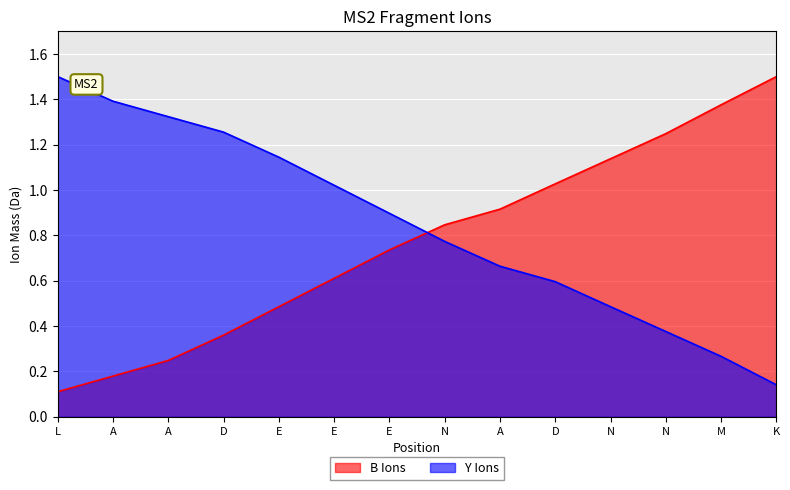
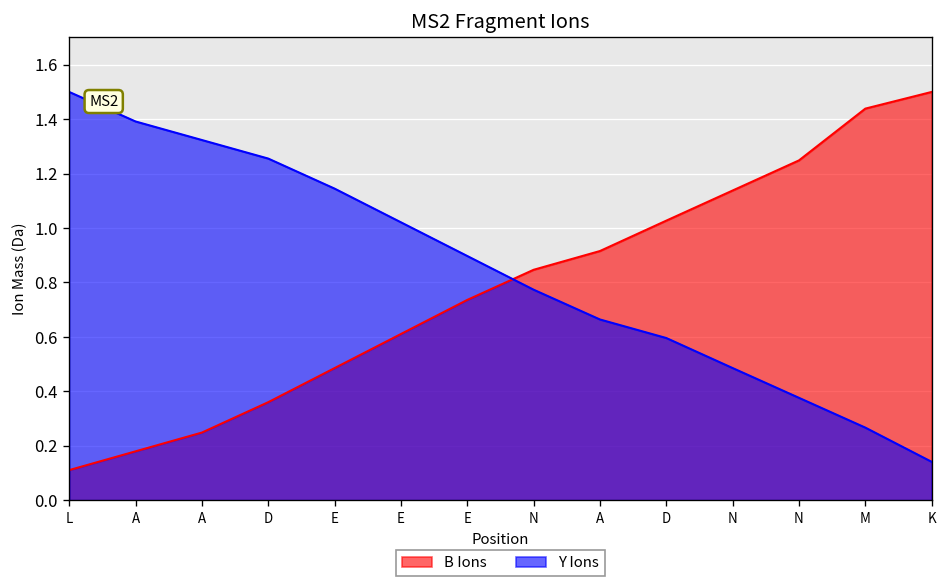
B Ions, M: 1.38 -> 1.44
